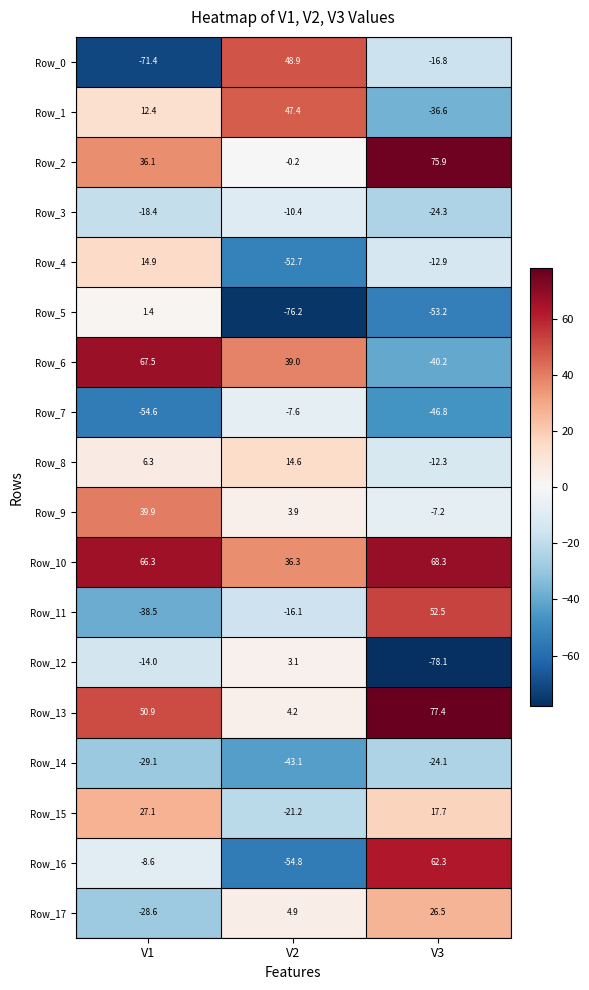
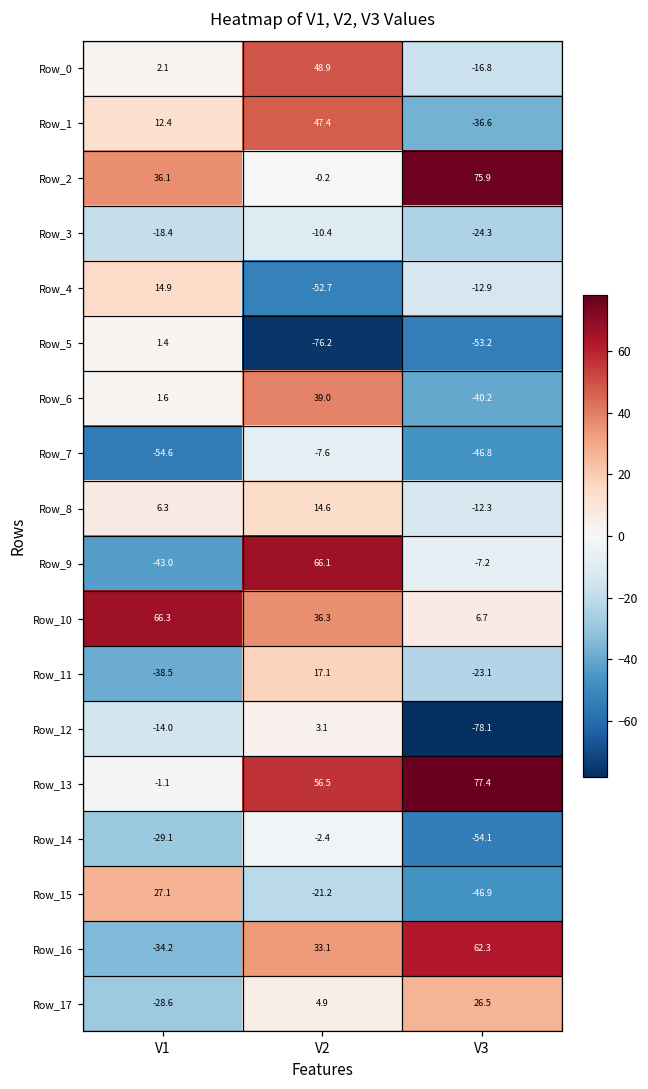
Row_0, V1: -71.4 -> 2.1
Row_6, V1: 67.5 -> 1.6
Row_9, V1: 39.9 -> -43.0
Row_9, V2: 3.9 -> 66.1
Row_10, V3: 68.3 -> 6.7
Row_11, V2: -16.1 -> 17.1
Row_11, V3: 52.5 -> -23.1
Row_13, V1: 50.9 -> -1.1
Row_13, V2: 4.2 -> 56.5
Row_14, V2: -43.1 -> -2.4
Row_14, V3: -24.1 -> -54.1
Row_15, V3: 17.7 -> -46.9
Row_16, V1: -8.6 -> -34.2
Row_16, V2: -54.8 -> 33.1
